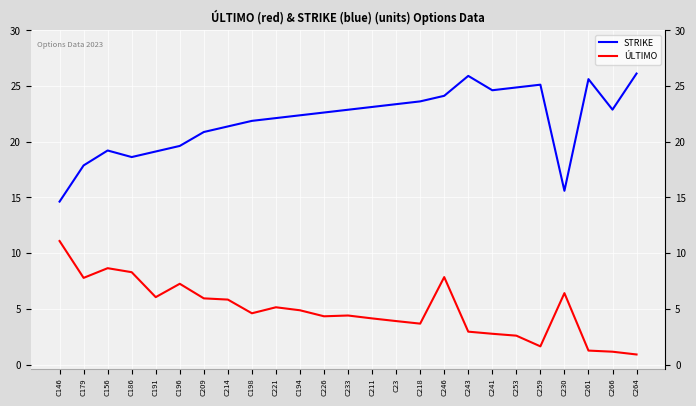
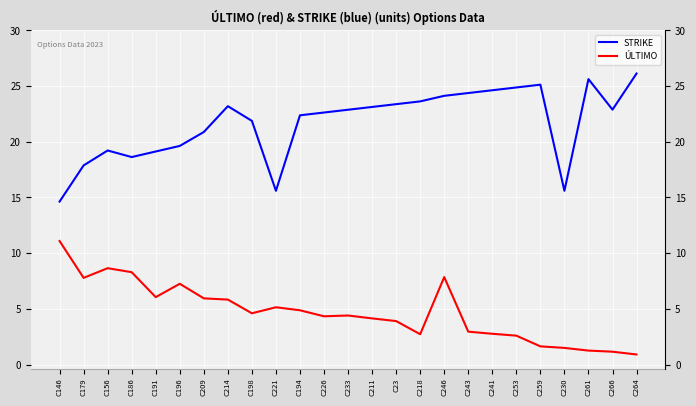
STRIKE, C214: 21.4 -> 23.2
STRIKE, C221: 22.1 -> 15.6
ÚLTIMO, C218: 3.7 -> 2.7
STRIKE, C243: 25.9 -> 24.4
ÚLTIMO, C230: 6.4 -> 1.5
